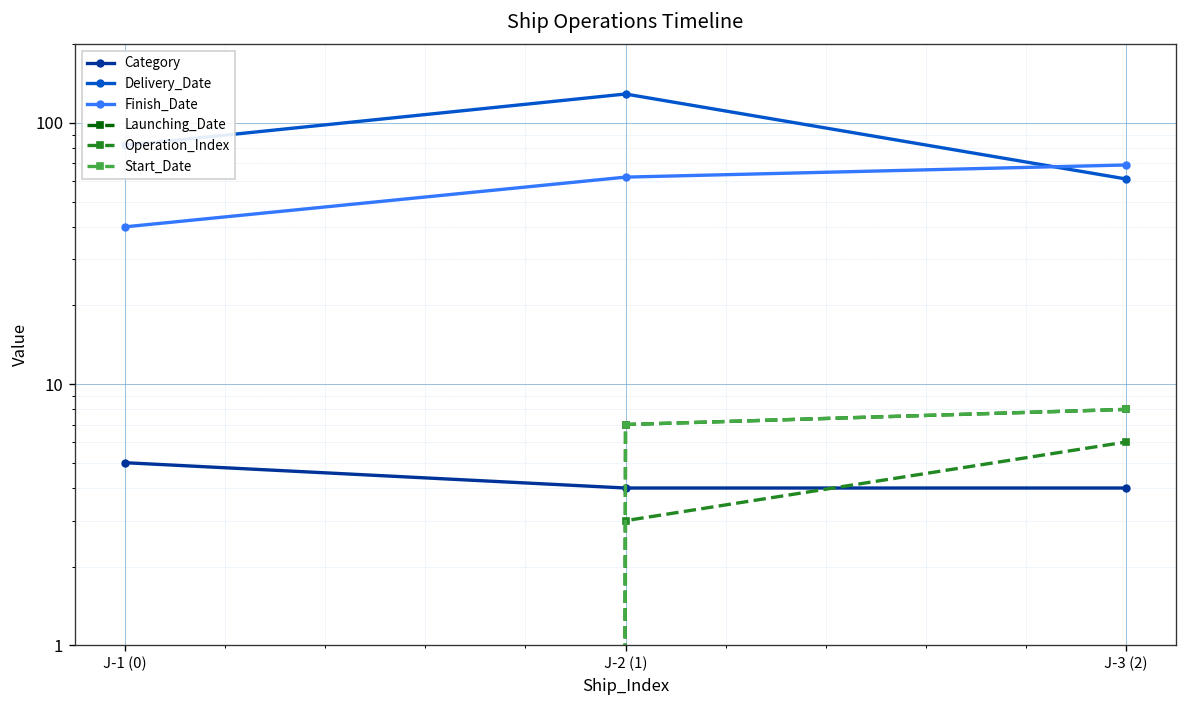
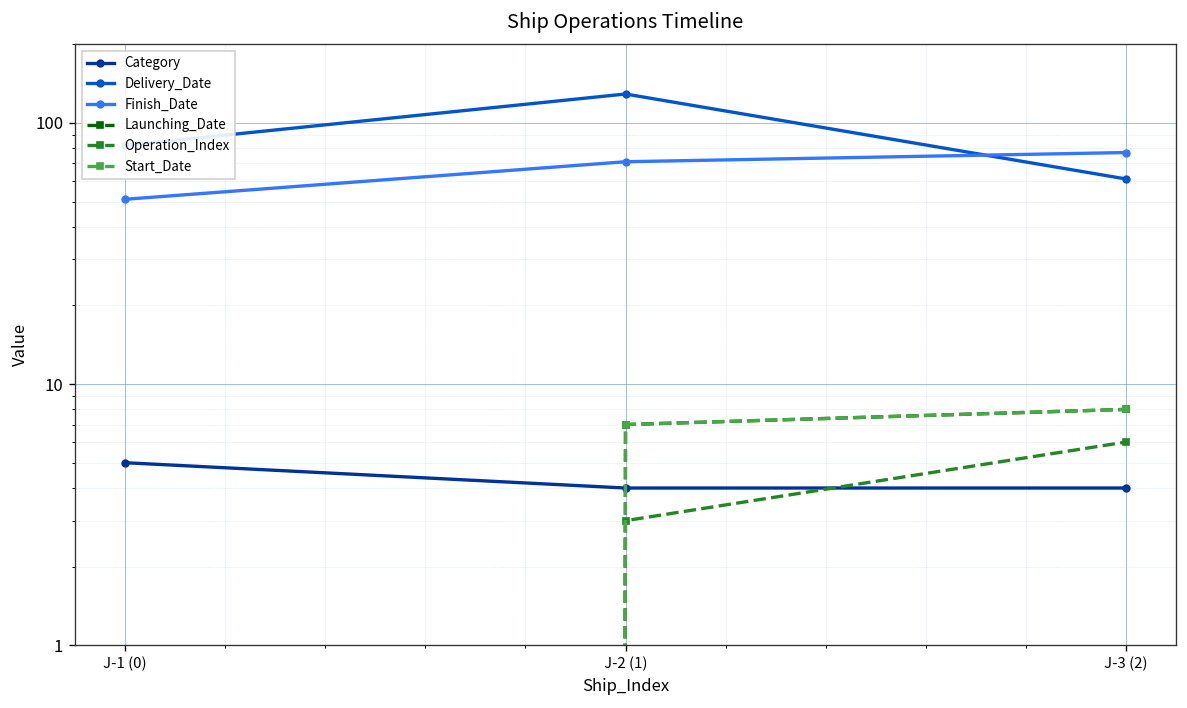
Finish_Date, J-1 (0): 40 -> 51
Finish_Date, J-2 (1): 62 -> 71
Finish_Date, J-3 (2): 69 -> 77
